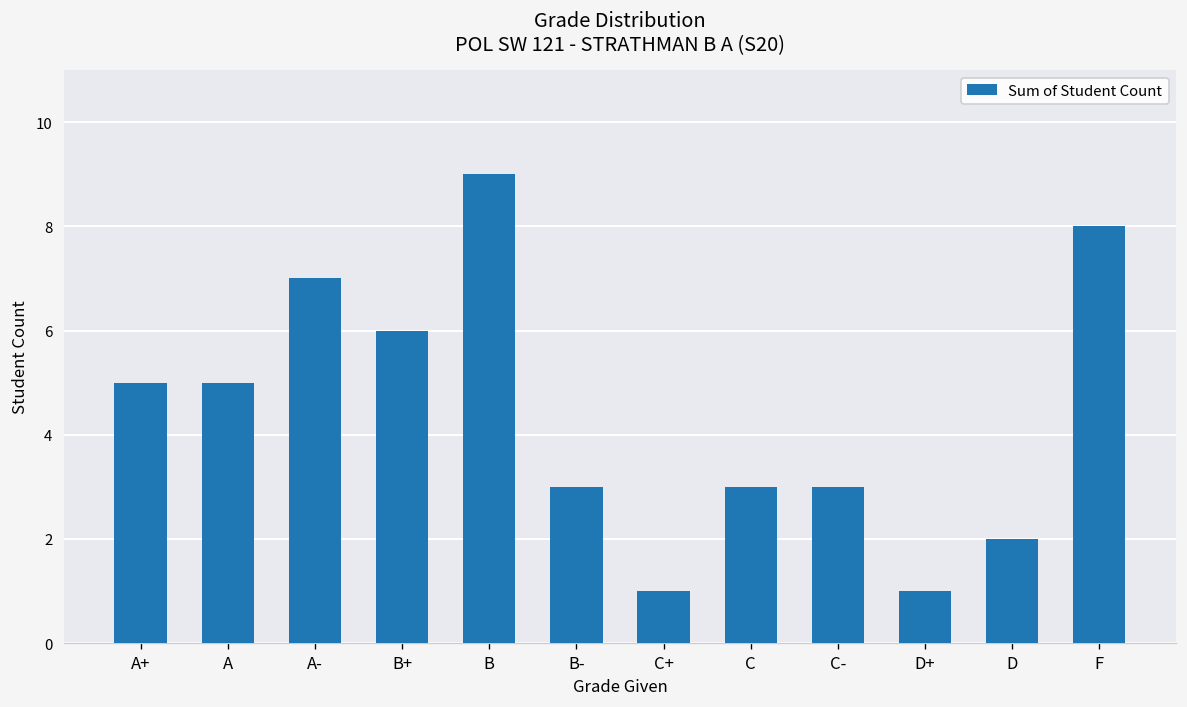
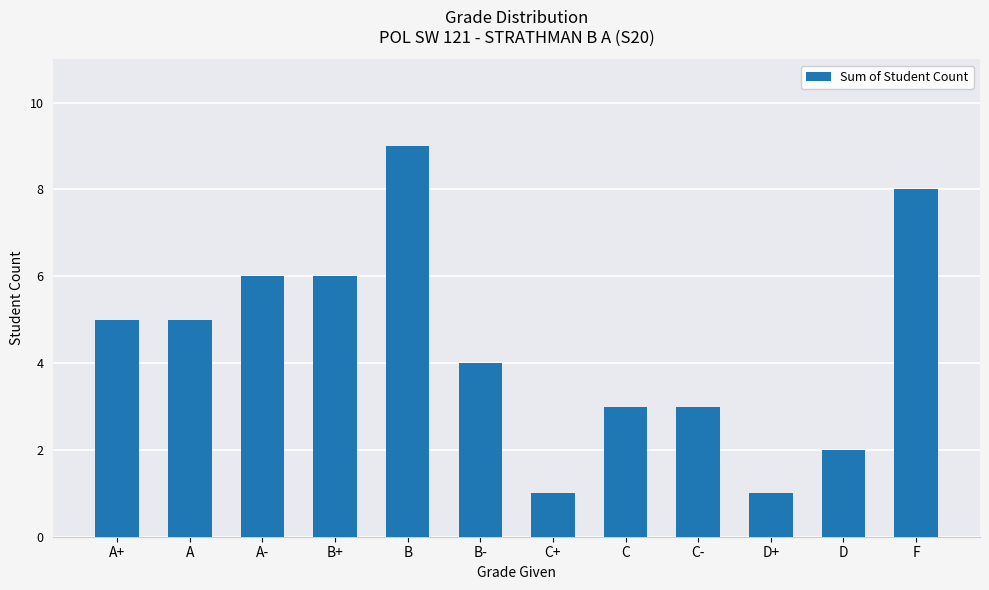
A-: 7 -> 6
B-: 3 -> 4
